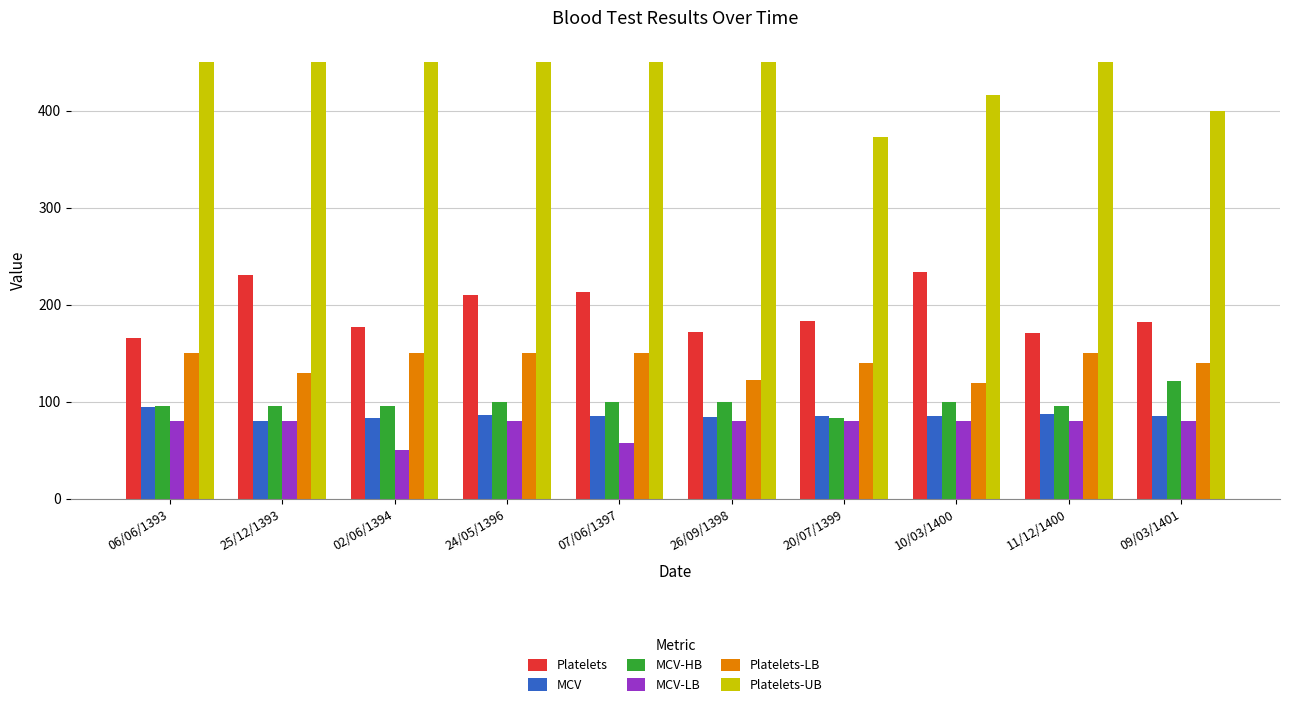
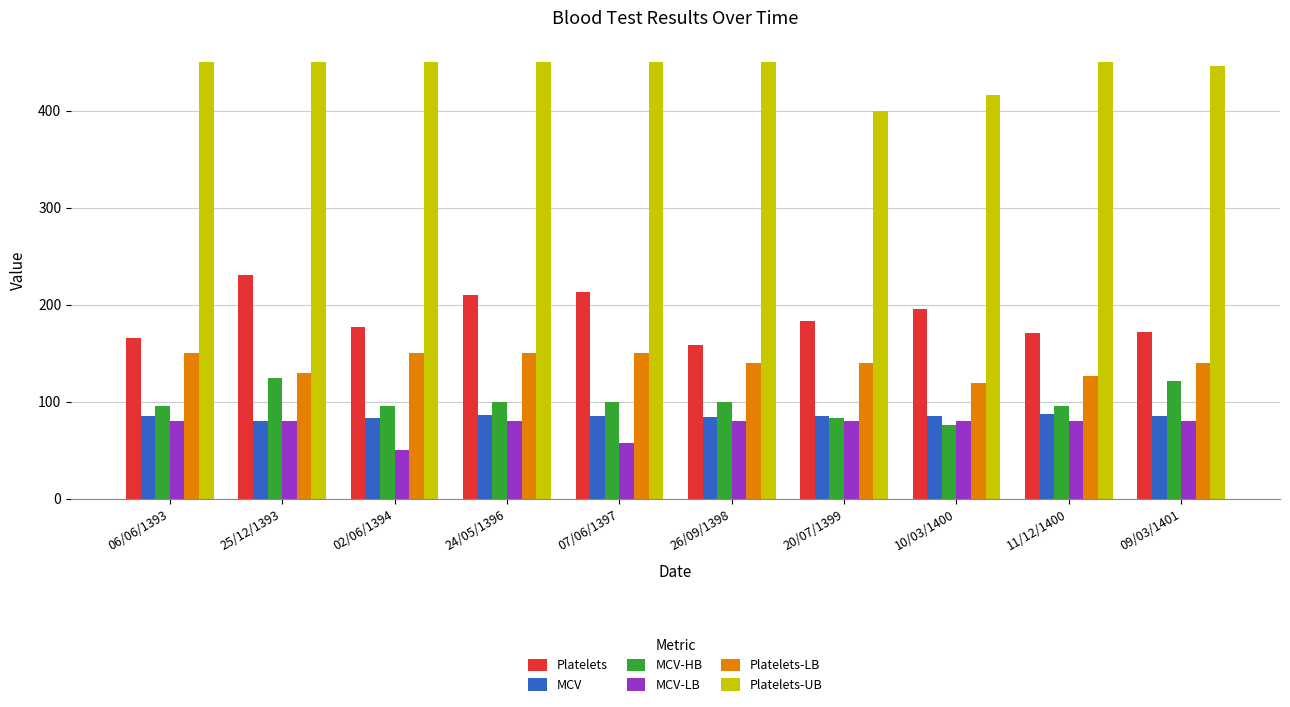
MCV, 06/06/1393: 90 -> 80
MCV-HB, 25/12/1393: 100 -> 120
Platelets, 26/09/1398: 170 -> 160
Platelets-LB, 26/09/1398: 120 -> 140
Platelets-UB, 20/07/1399: 370 -> 400
Platelets, 10/03/1400: 230 -> 200
MCV-HB, 10/03/1400: 100 -> 80
Platelets-LB, 11/12/1400: 150 -> 130
Platelets, 09/03/1401: 180 -> 170
Platelets-UB, 09/03/1401: 400 -> 450
